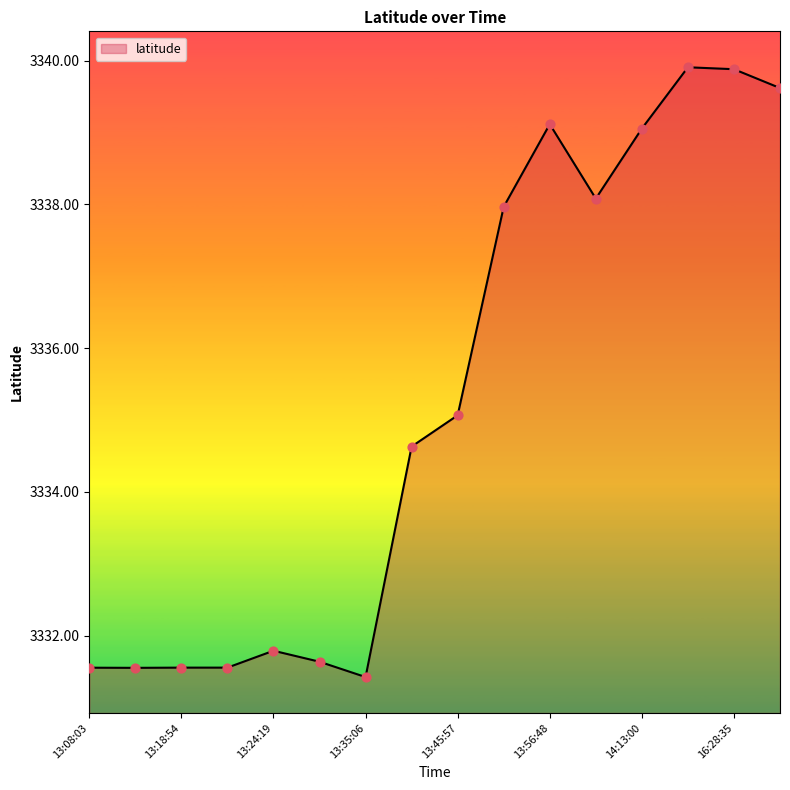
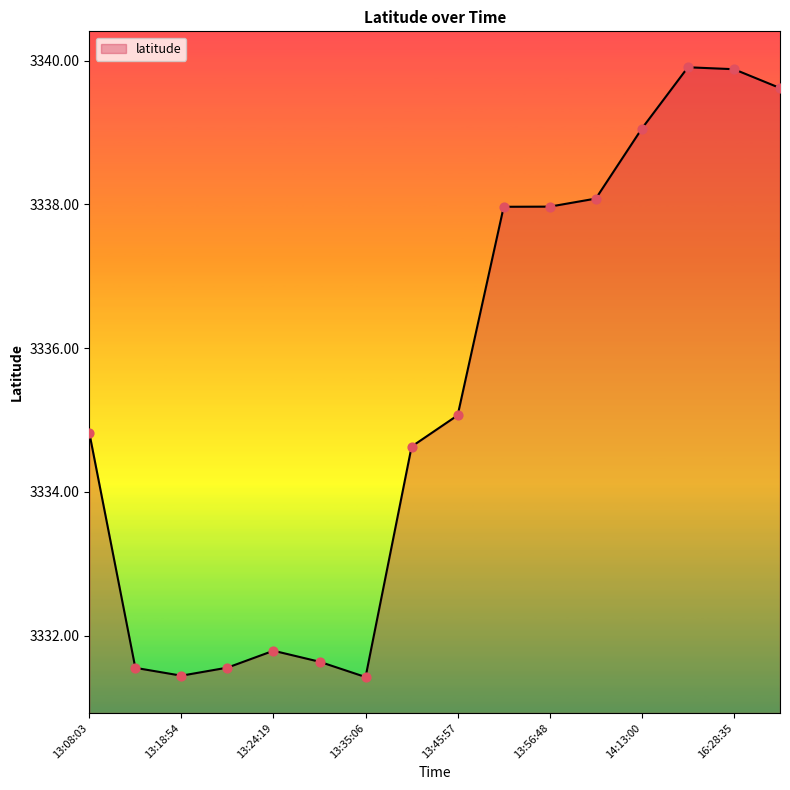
13:08:03: 3331.6 -> 3334.8
13:18:54: 3331.6 -> 3331.4
13:56:48: 3339.1 -> 3338.0
